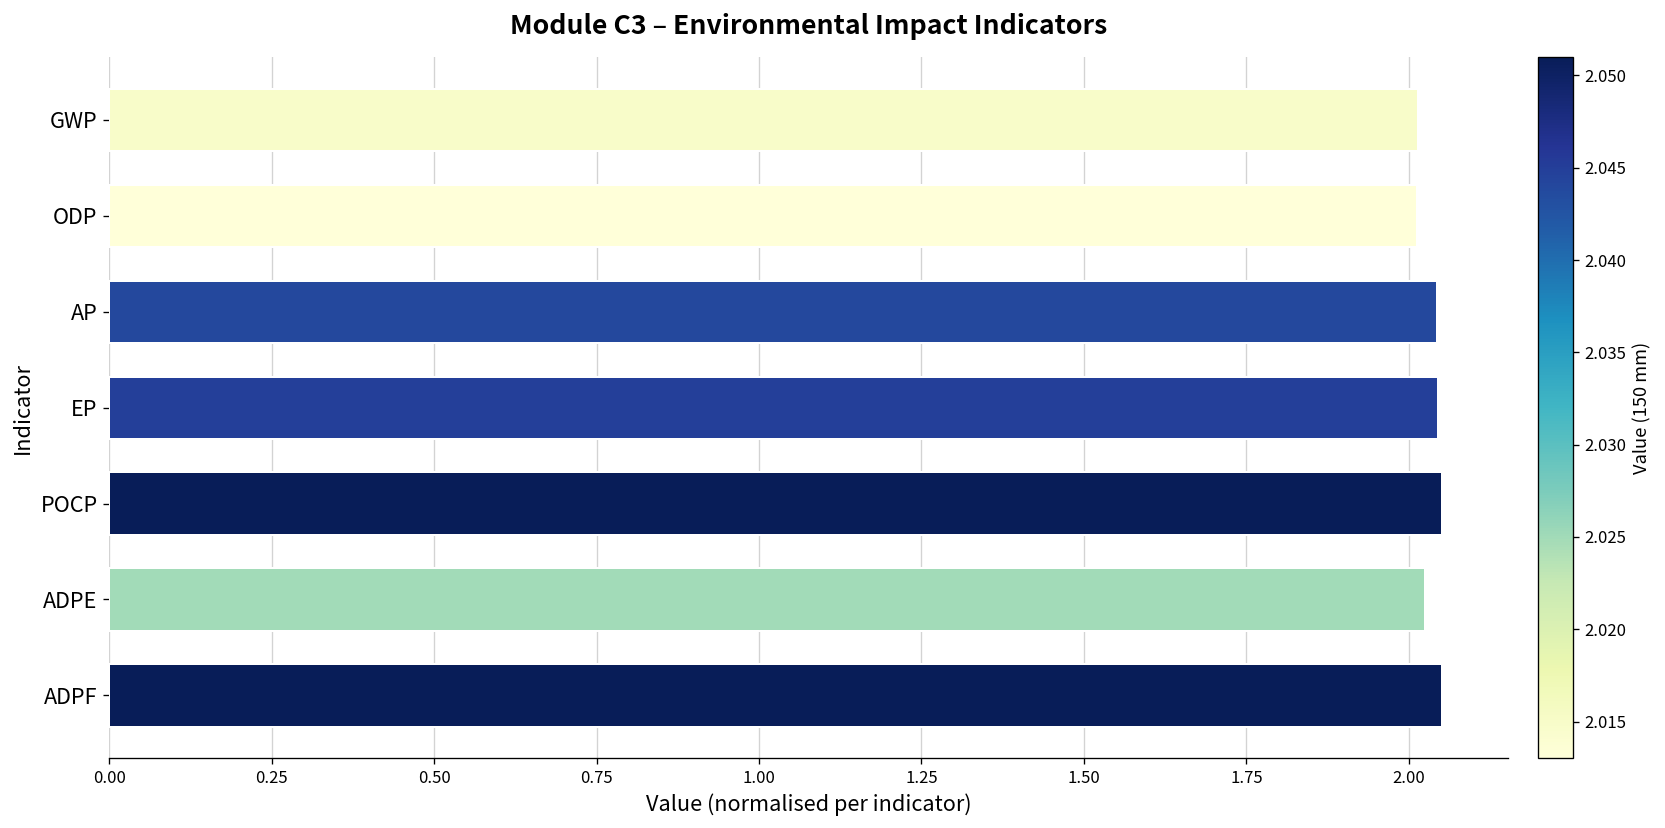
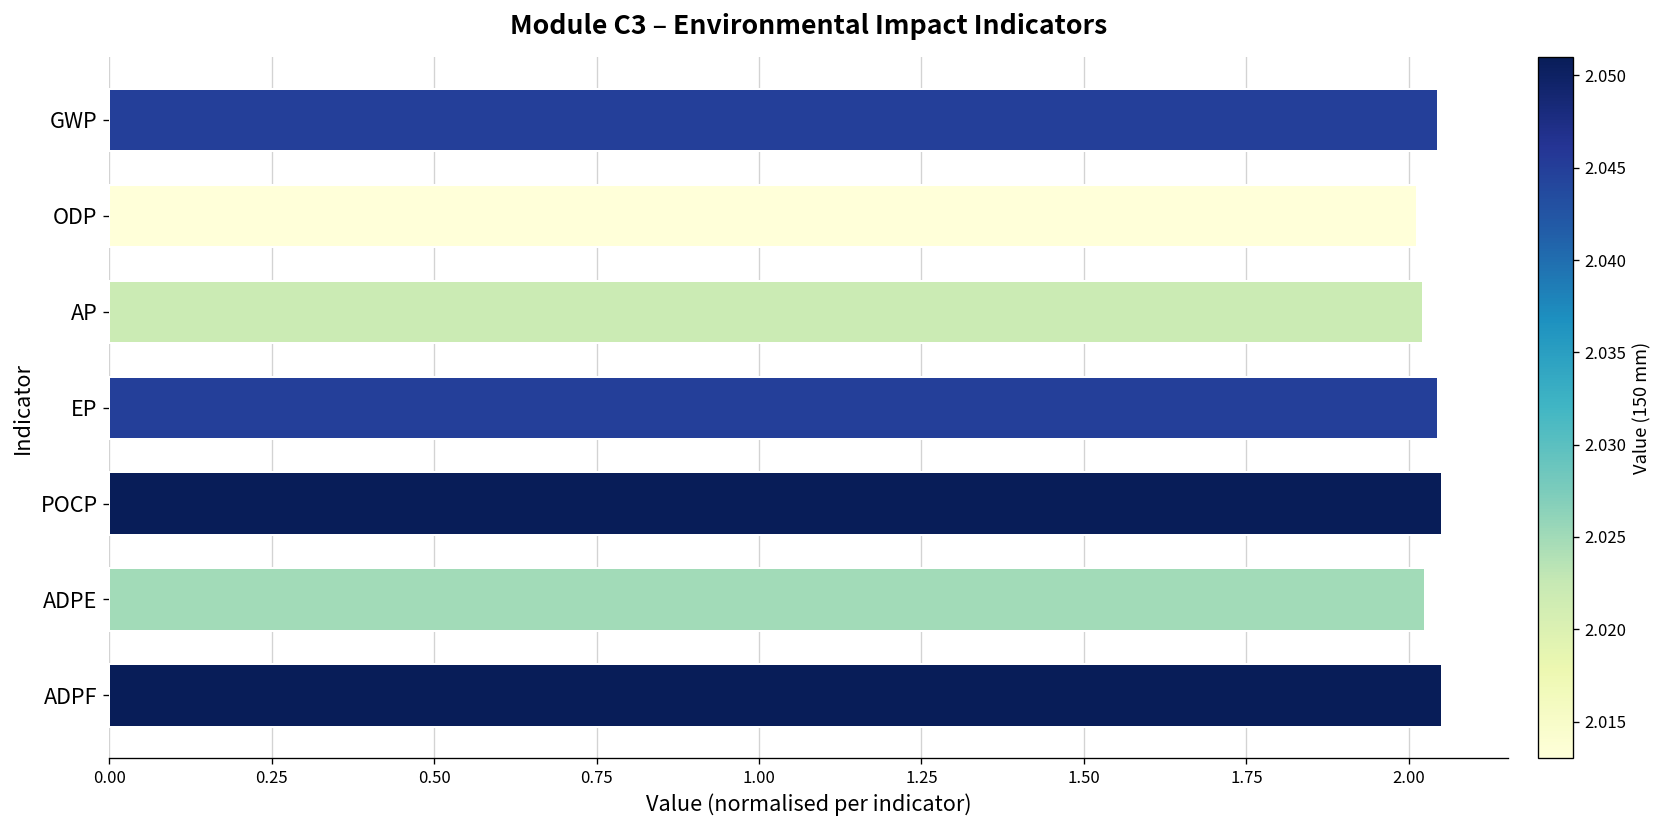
GWP: 2.02 -> 2.05
AP: 2.04 -> 2.02
